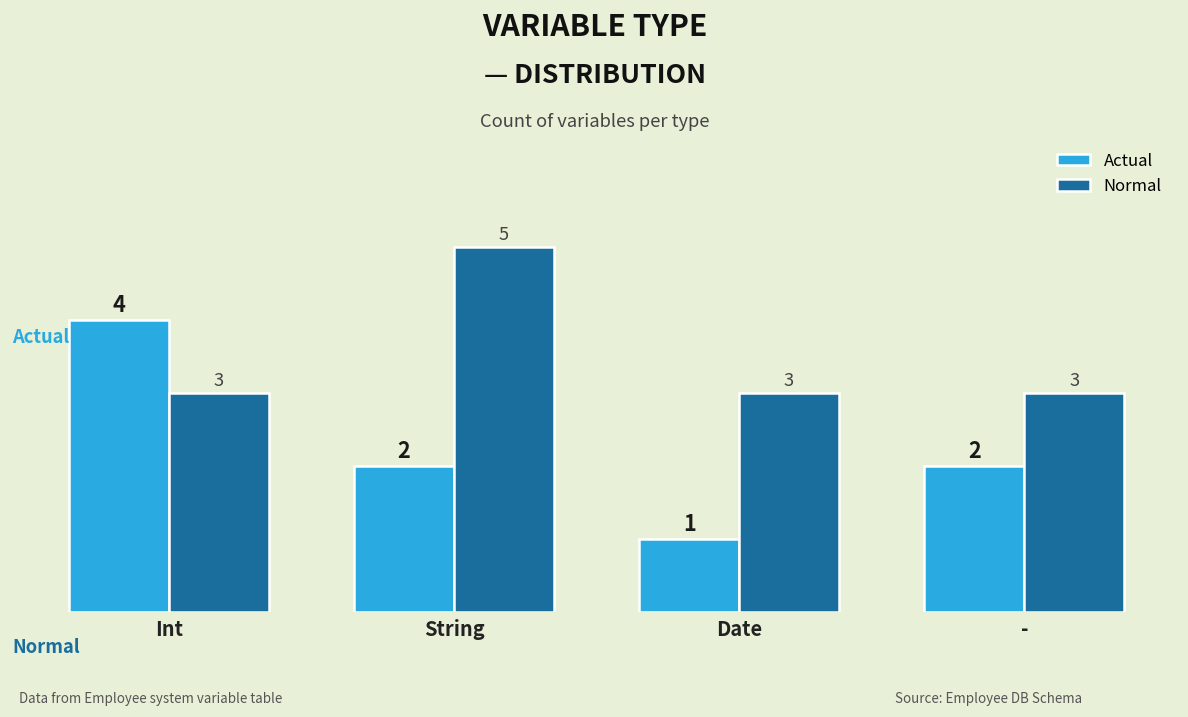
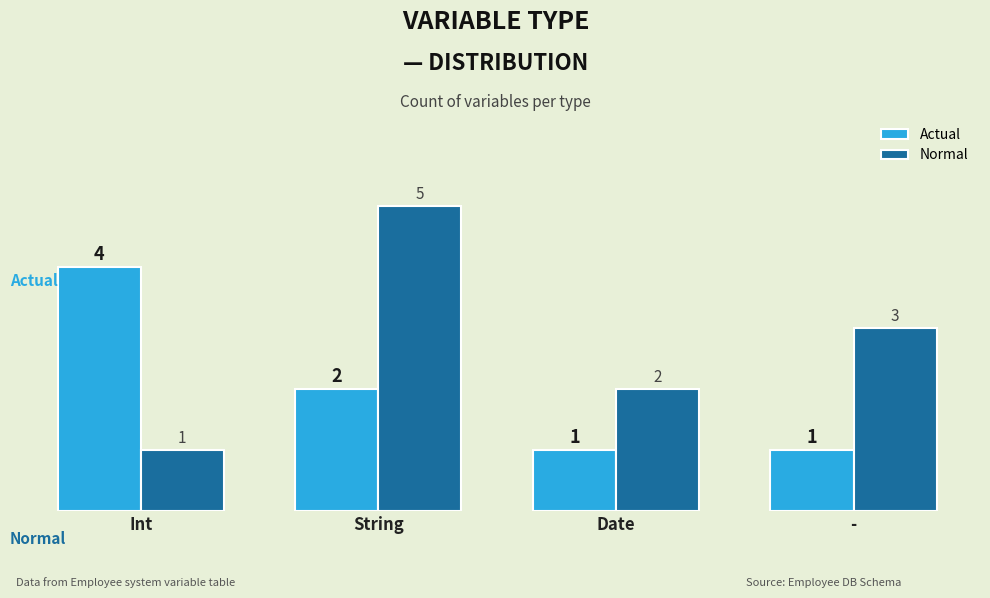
Normal, Int: 3 -> 1
Normal, Date: 3 -> 2
Actual, -: 2 -> 1
